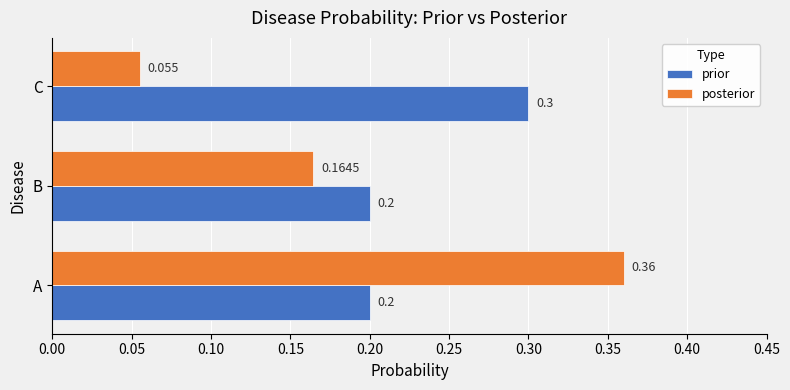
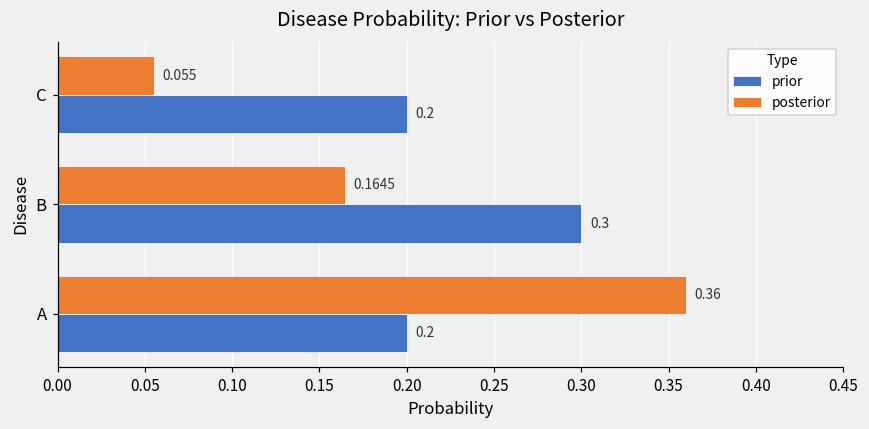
prior, C: 0.3 -> 0.2
prior, B: 0.2 -> 0.3
